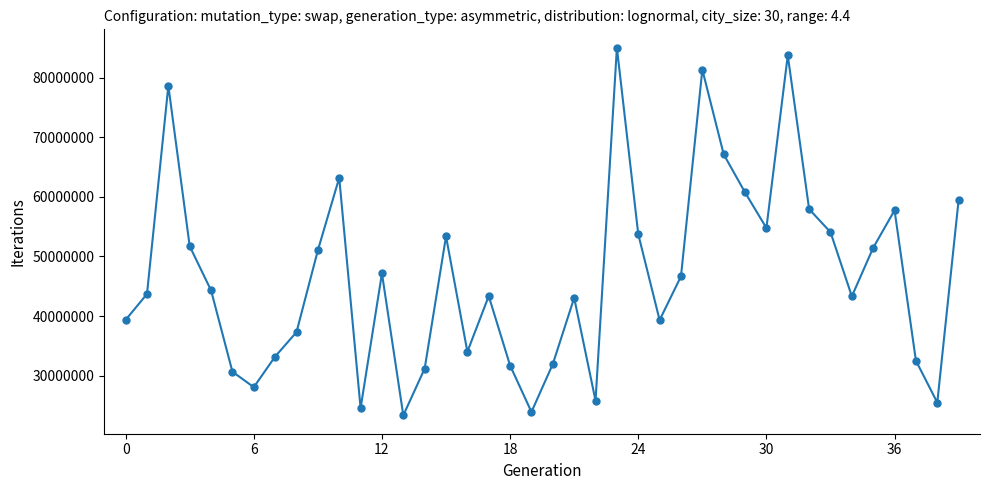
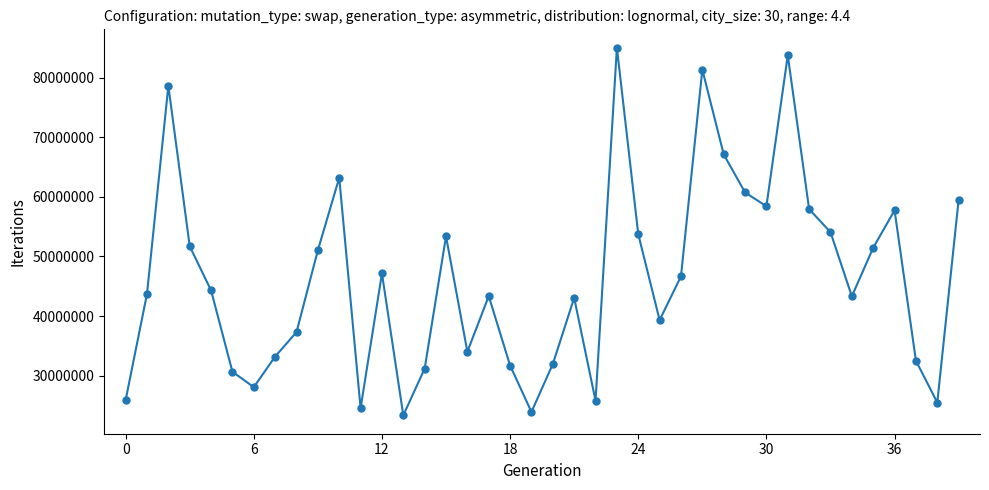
0: 39000000 -> 26000000
30: 55000000 -> 58000000
